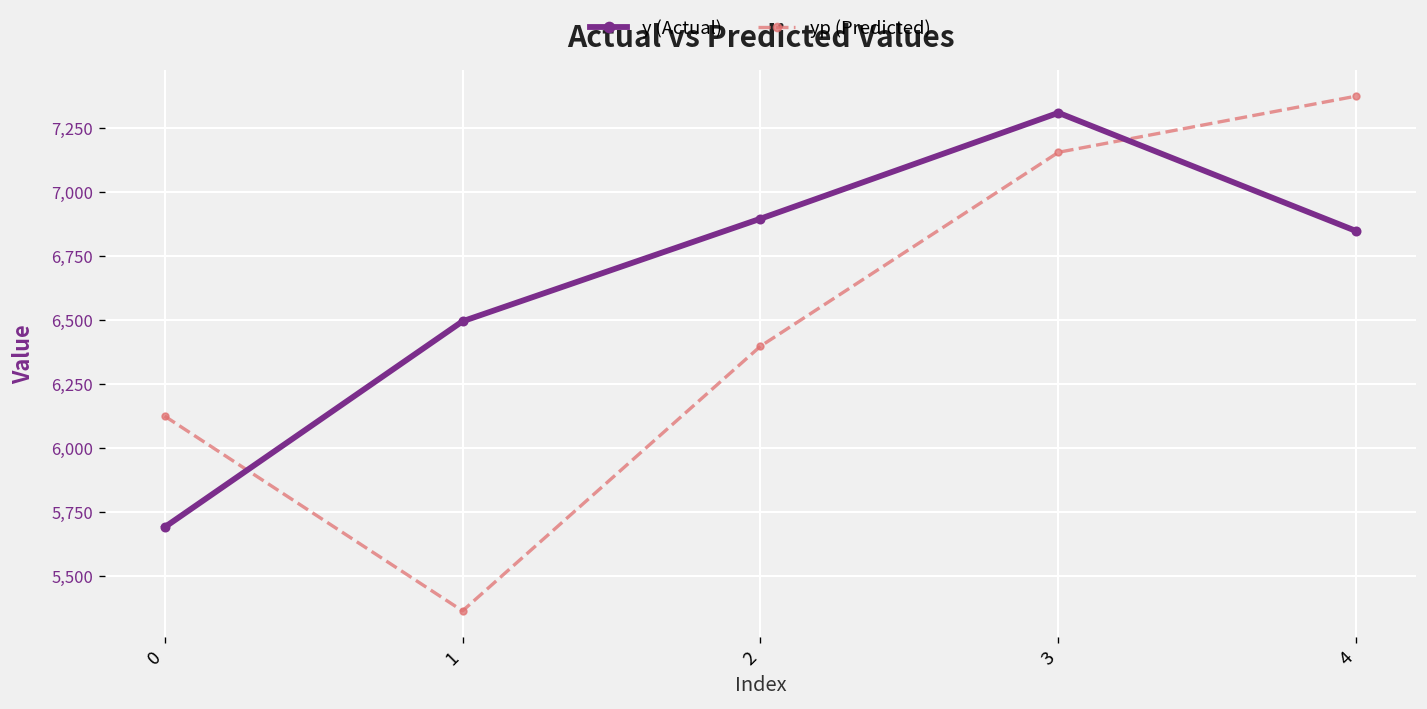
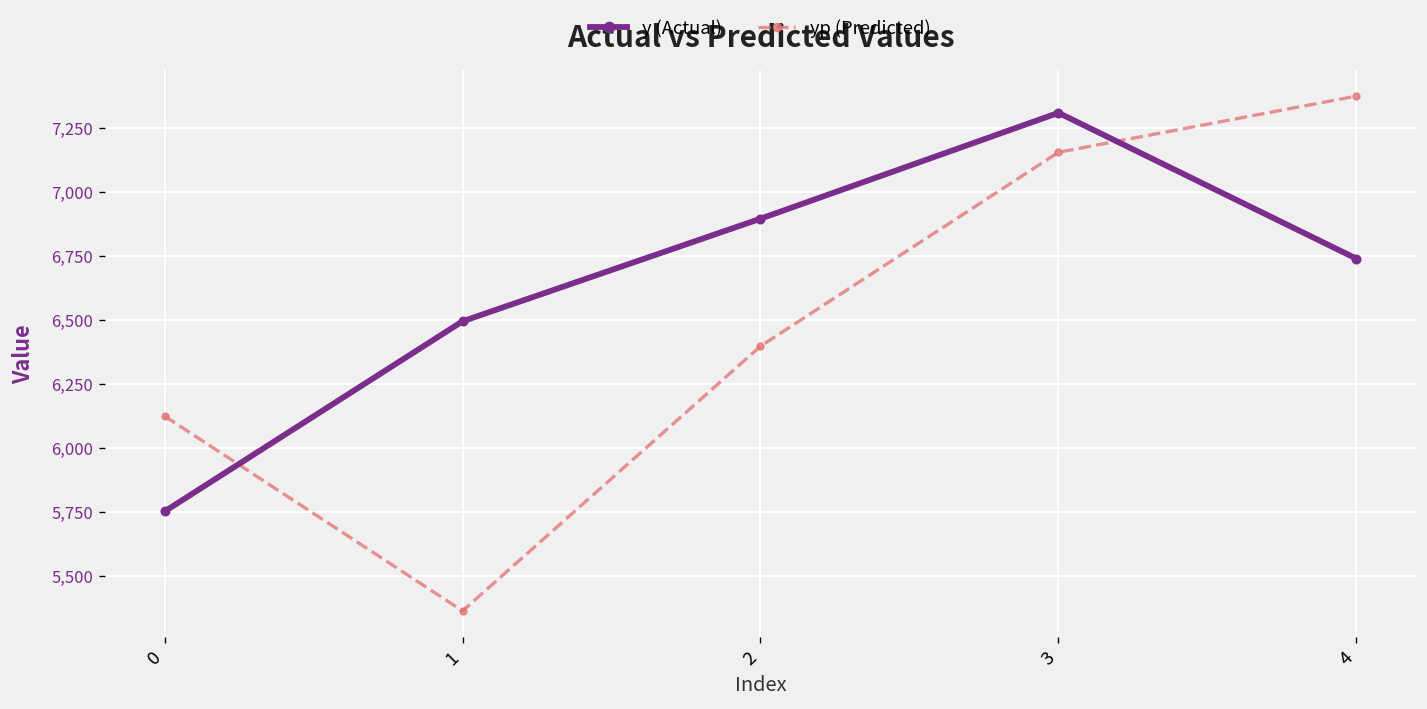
y (Actual), 0: 5,690 -> 5,750
y (Actual), 4: 6,850 -> 6,740
